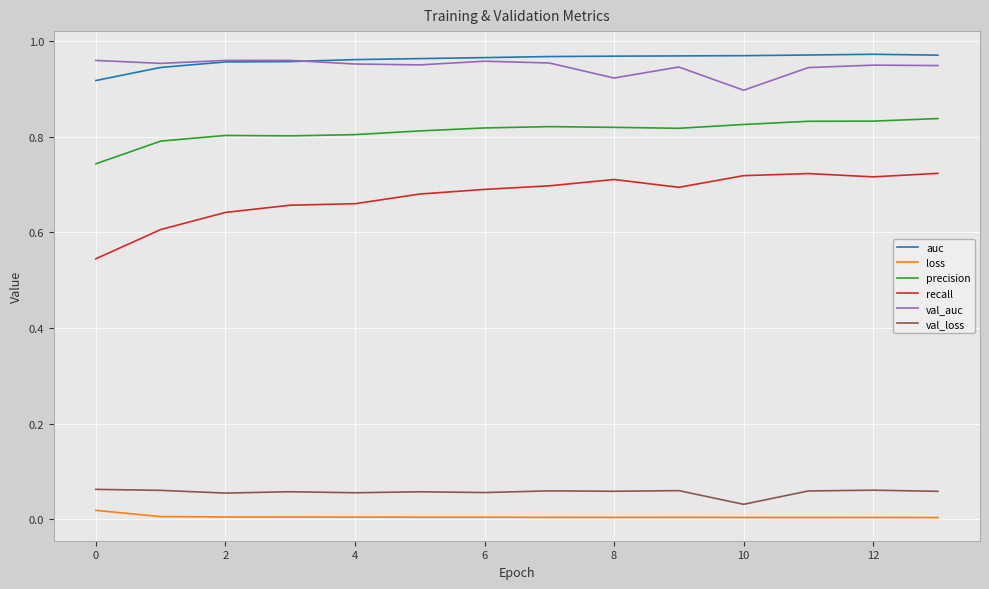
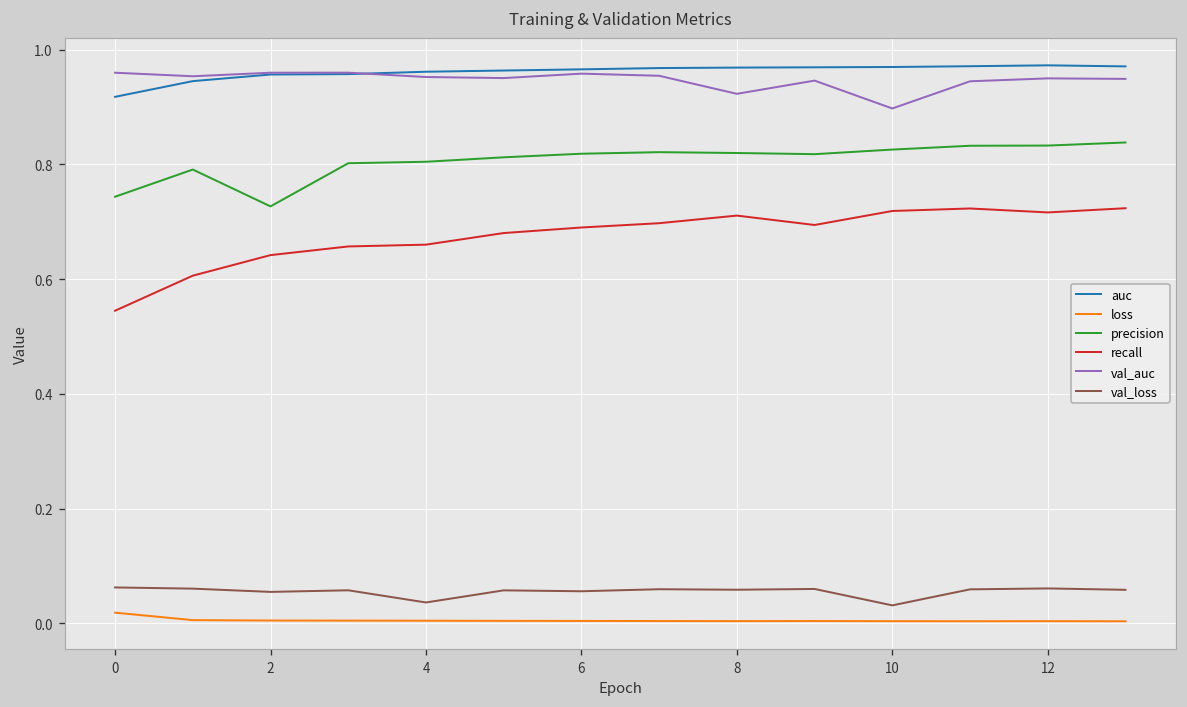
precision, 2: 0.80 -> 0.73
val_loss, 4: 0.06 -> 0.04
